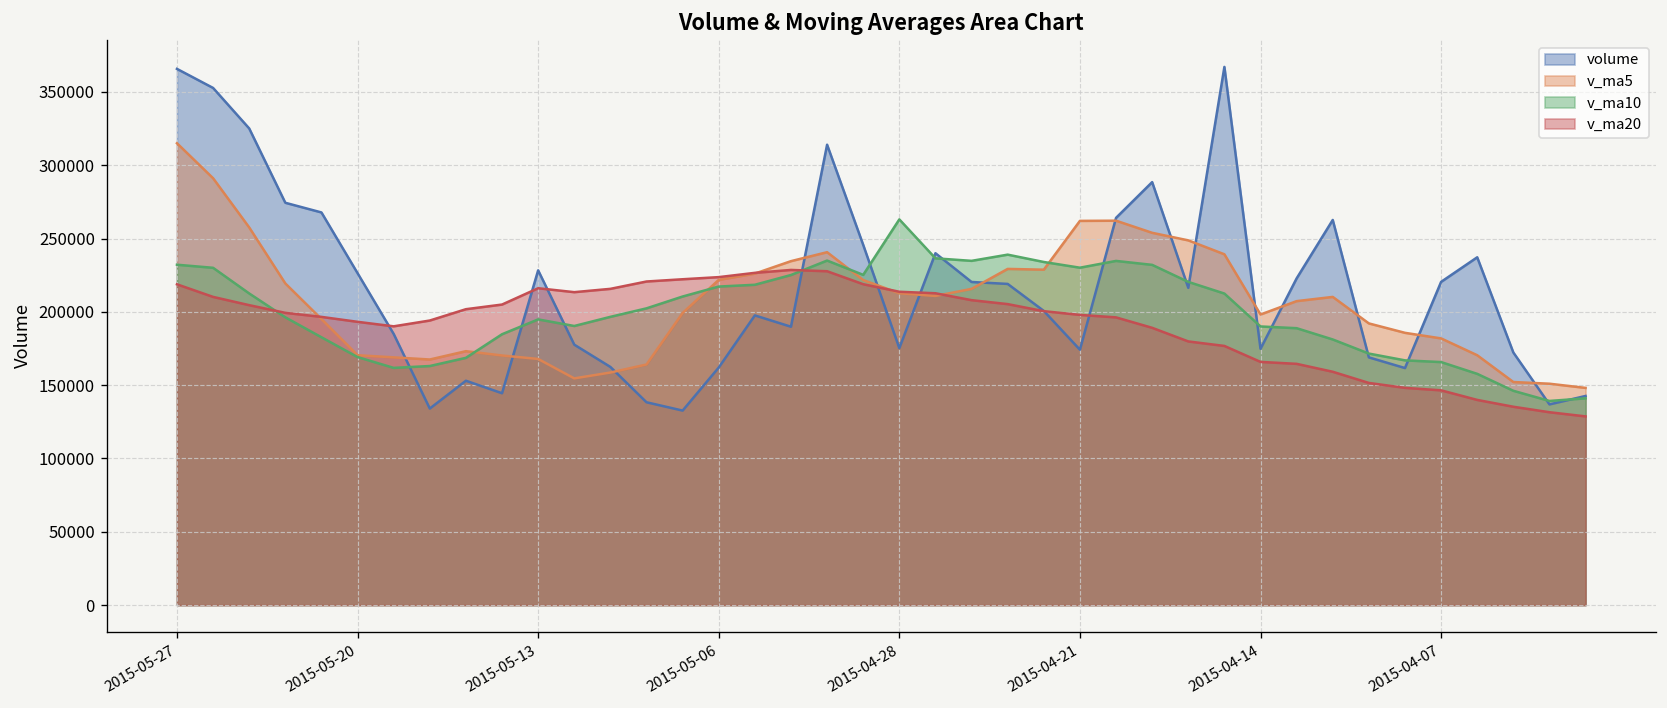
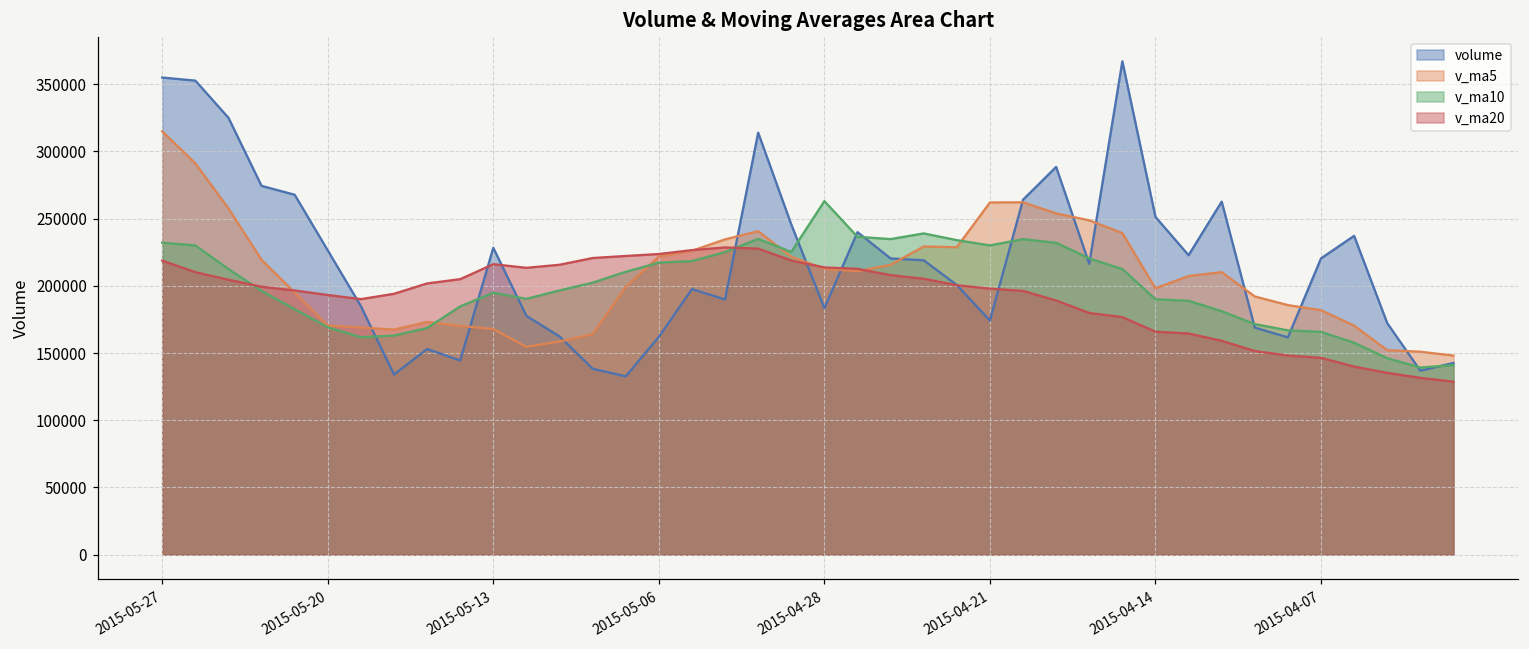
volume, 2015-05-27: 366000 -> 355000
volume, 2015-04-28: 175000 -> 183000
volume, 2015-04-14: 175000 -> 251000
